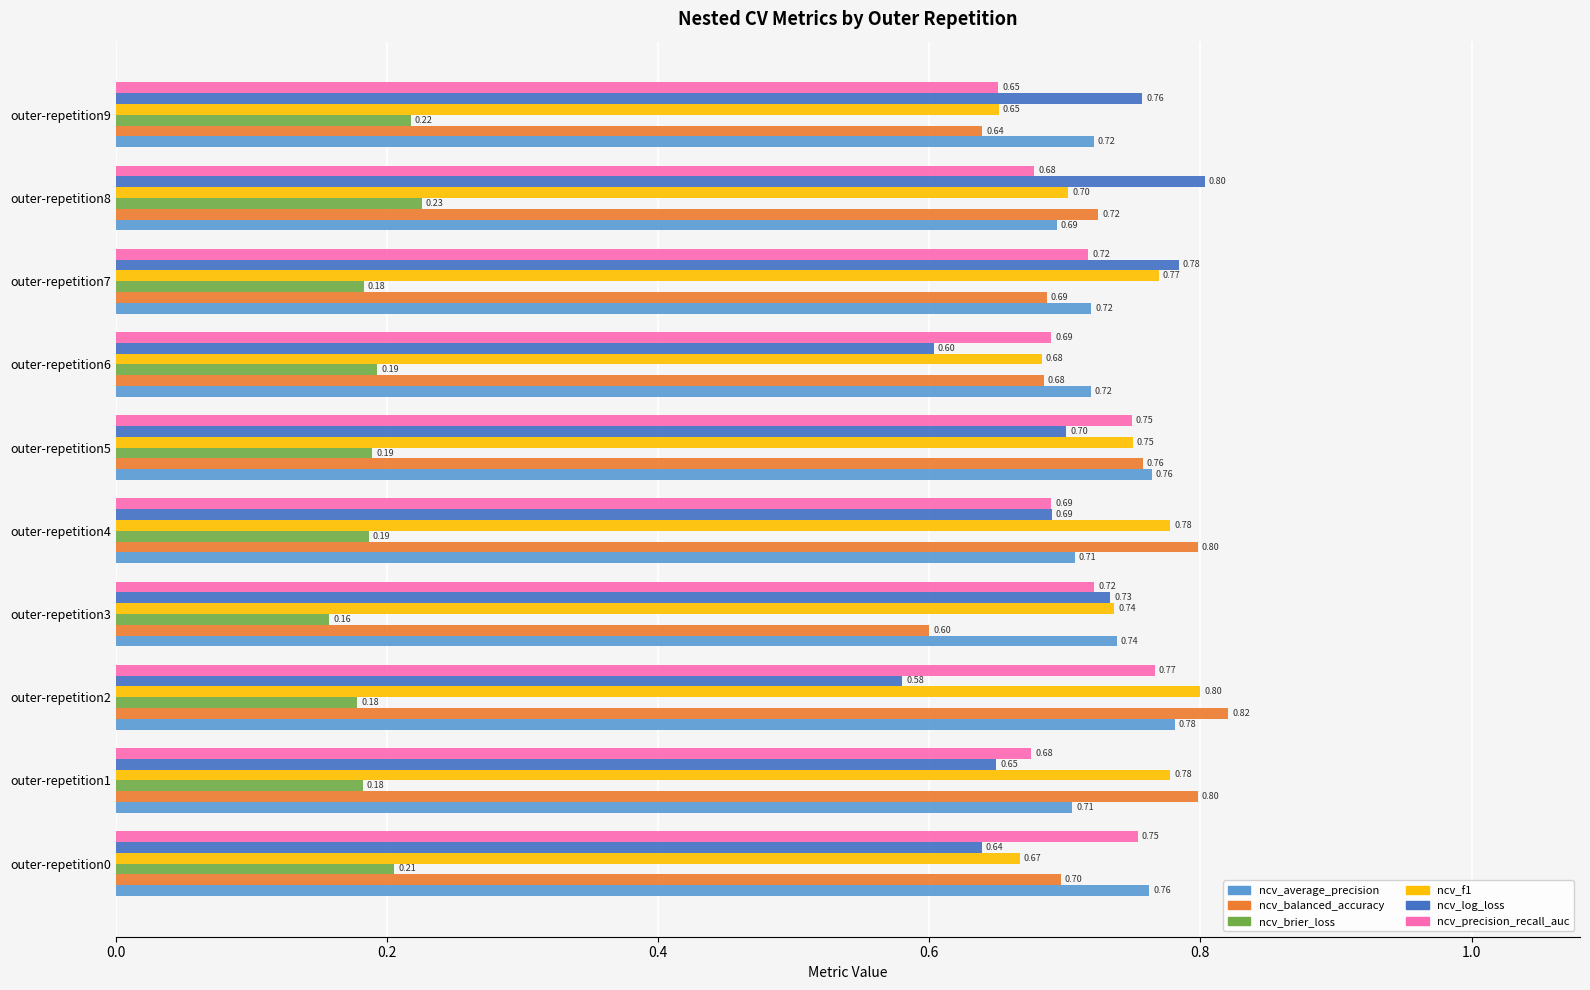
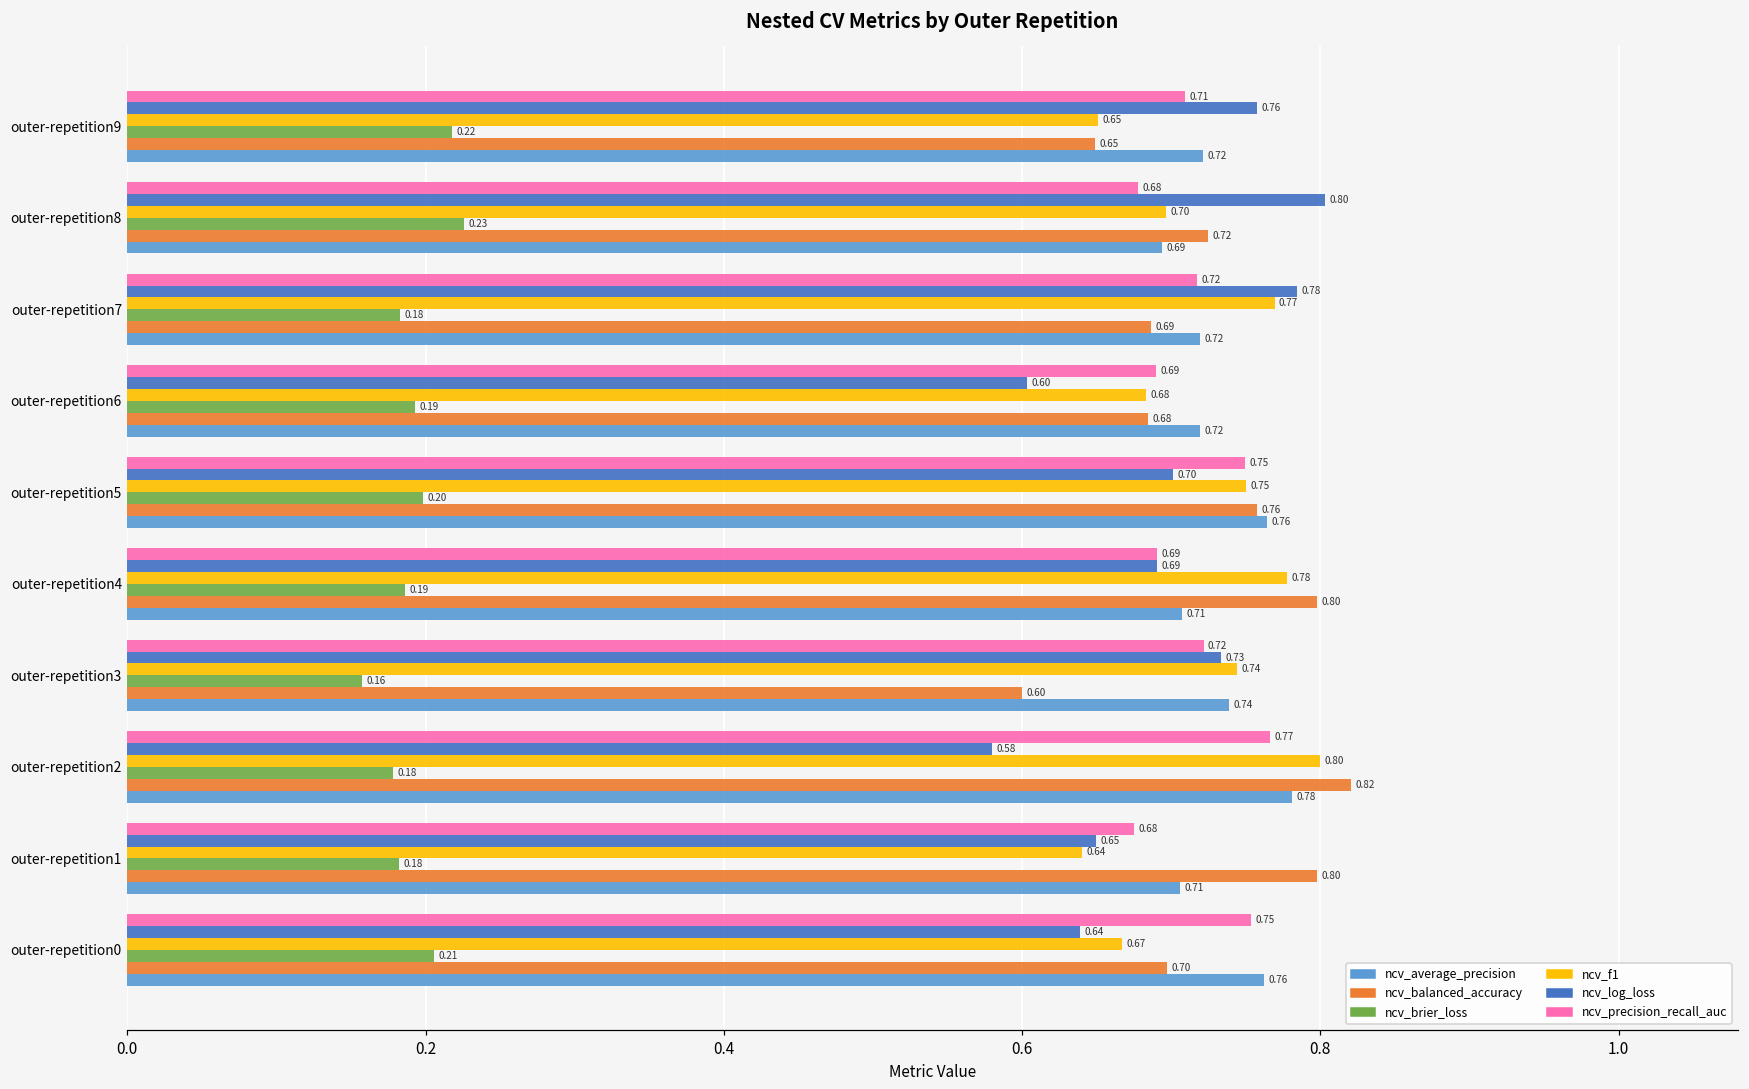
ncv_precision_recall_auc, outer-repetition9: 0.65 -> 0.71
ncv_balanced_accuracy, outer-repetition9: 0.64 -> 0.65
ncv_f1, outer-repetition8: 0.703 -> 0.696
ncv_brier_loss, outer-repetition5: 0.19 -> 0.20
ncv_f1, outer-repetition3: 0.736 -> 0.744
ncv_f1, outer-repetition1: 0.78 -> 0.64
